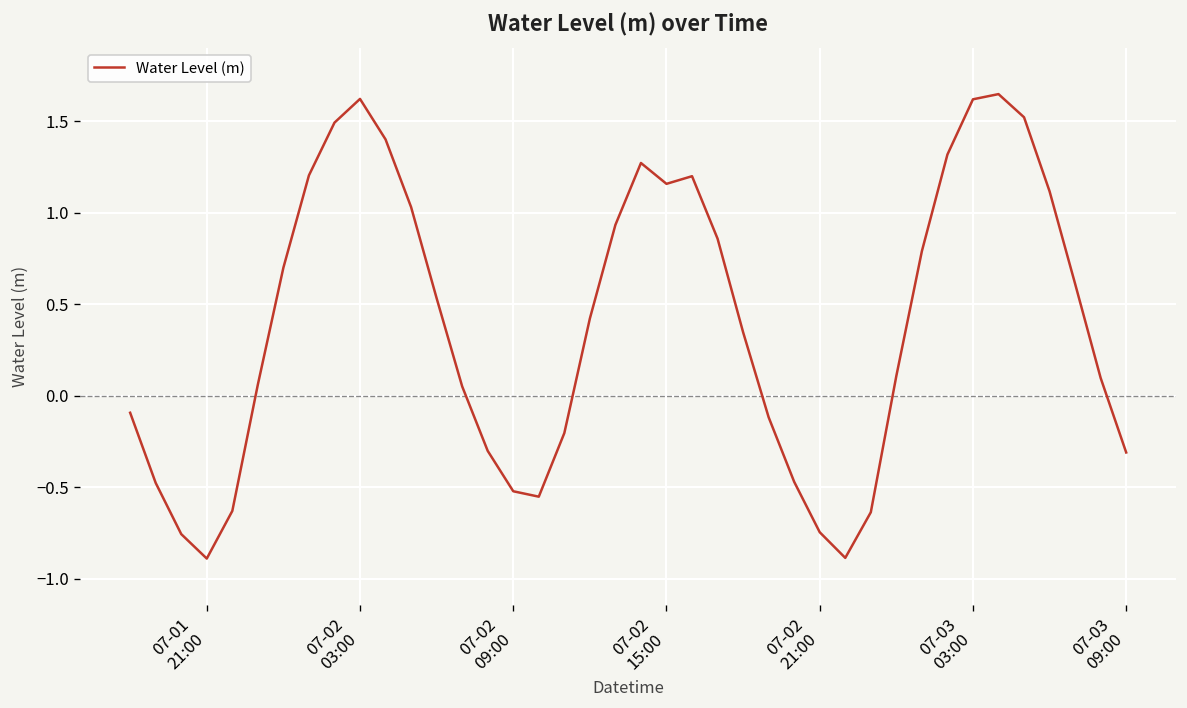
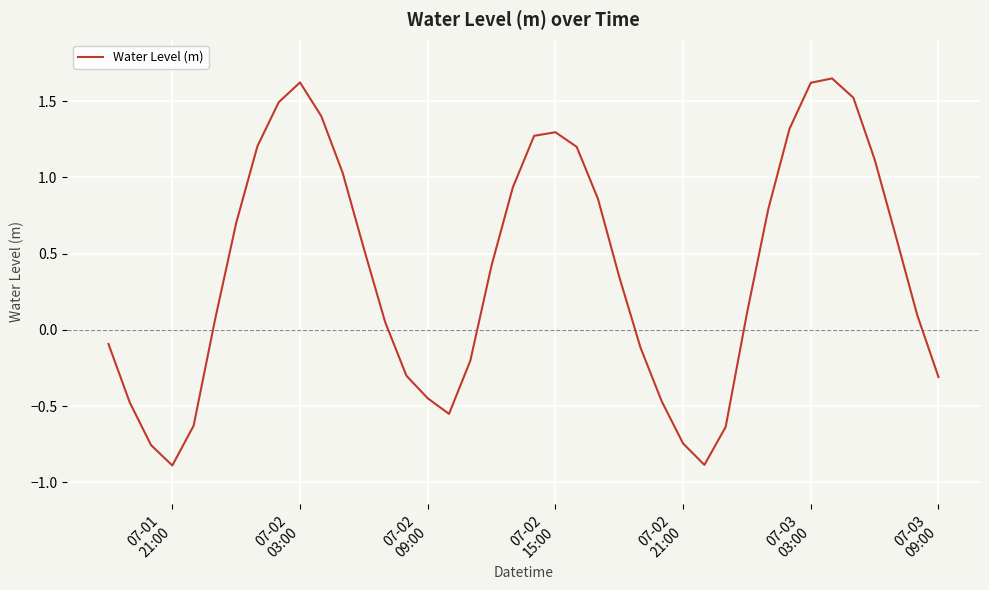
07-02 09:00: -0.52 -> -0.45
07-02 15:00: 1.16 -> 1.30
